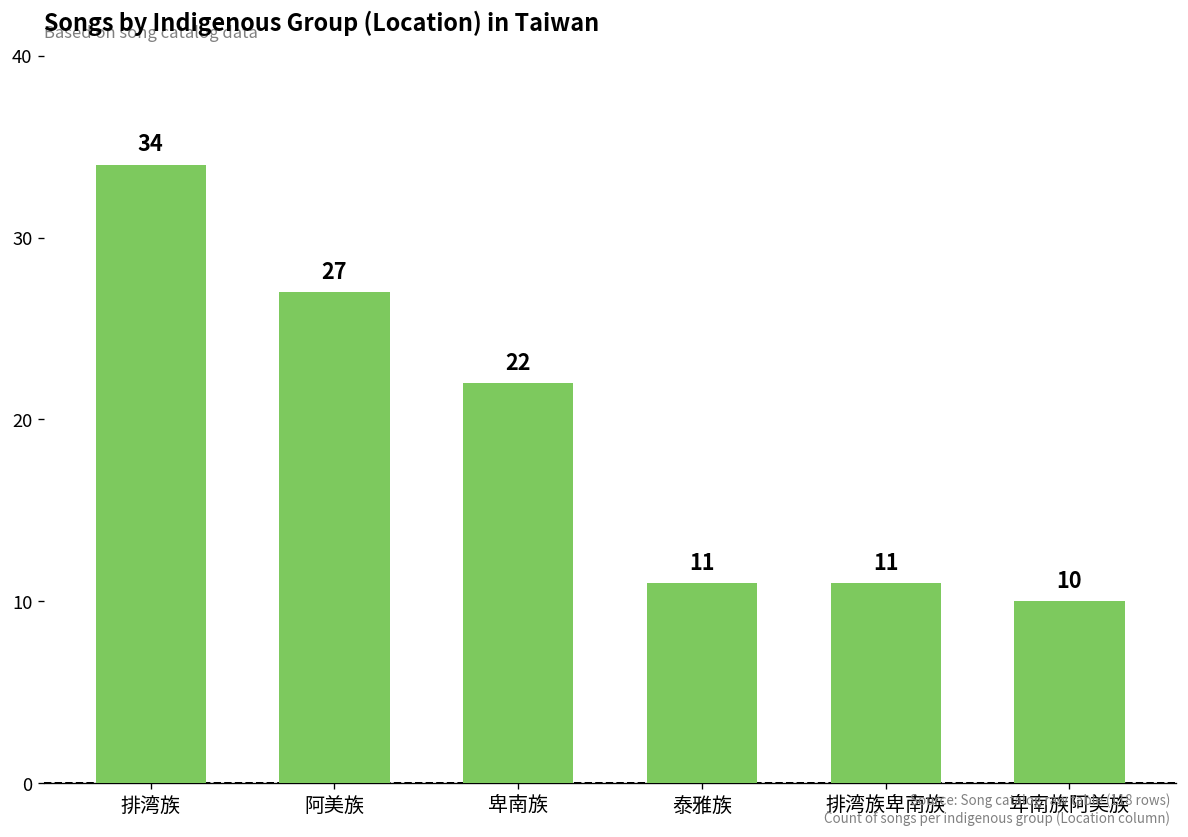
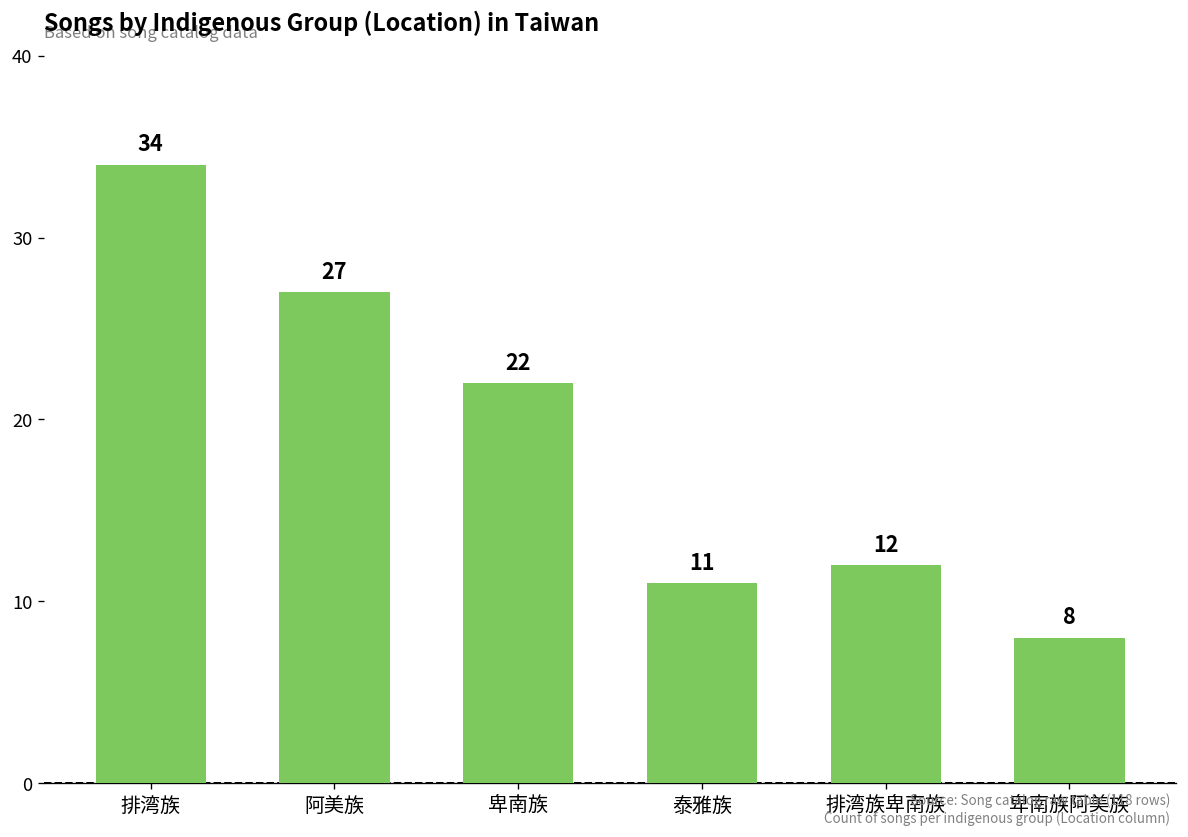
排湾族卑南族: 11 -> 12
卑南族阿美族: 10 -> 8
